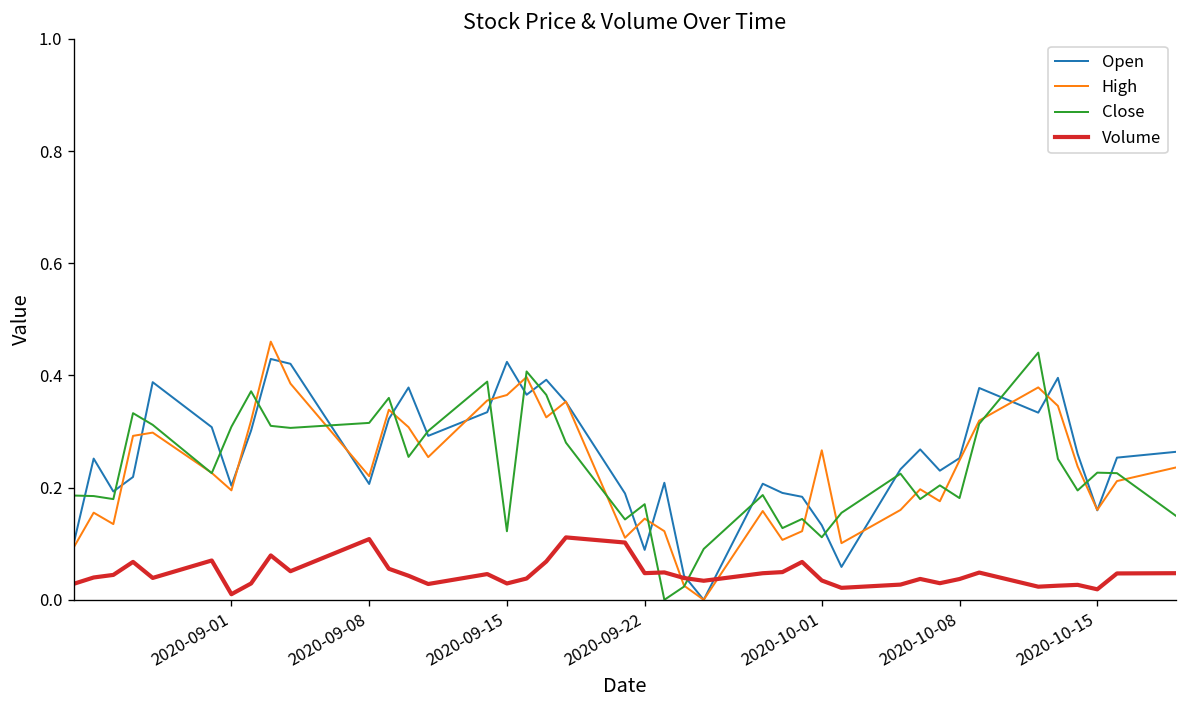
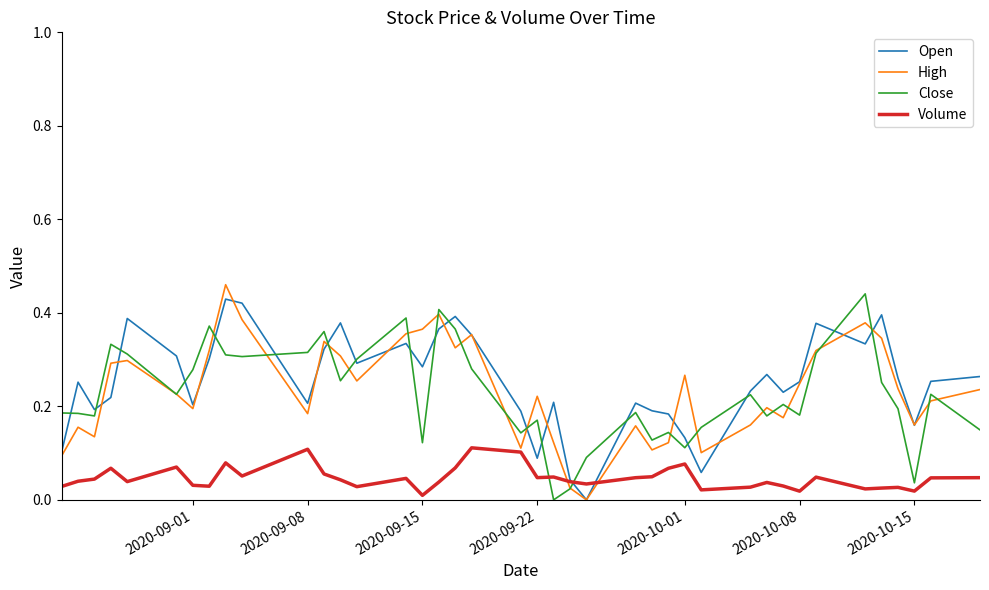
Close, 2020-09-01: 0.31 -> 0.28
Volume, 2020-09-01: 0.01 -> 0.03
High, 2020-09-08: 0.22 -> 0.18
Open, 2020-09-15: 0.42 -> 0.28
Volume, 2020-09-15: 0.03 -> 0.01
High, 2020-09-22: 0.14 -> 0.22
Volume, 2020-10-01: 0.03 -> 0.08
Volume, 2020-10-08: 0.04 -> 0.02
Close, 2020-10-15: 0.23 -> 0.04
